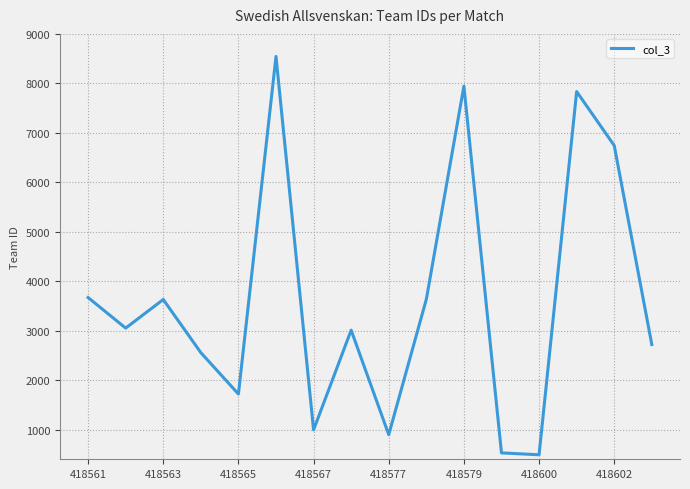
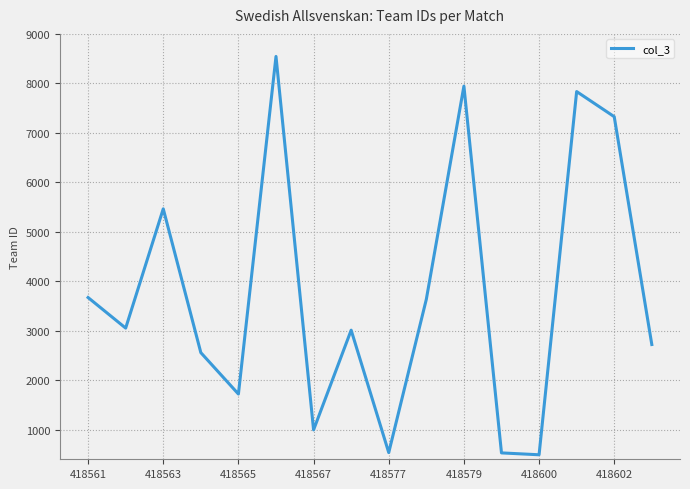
418563: 3600 -> 5500
418577: 900 -> 500
418602: 6700 -> 7300
